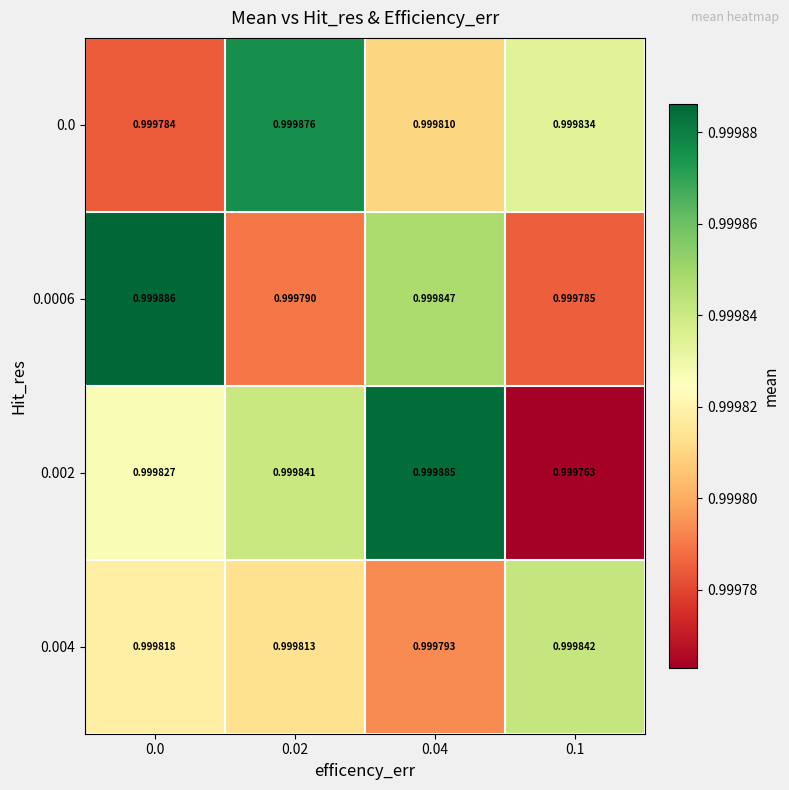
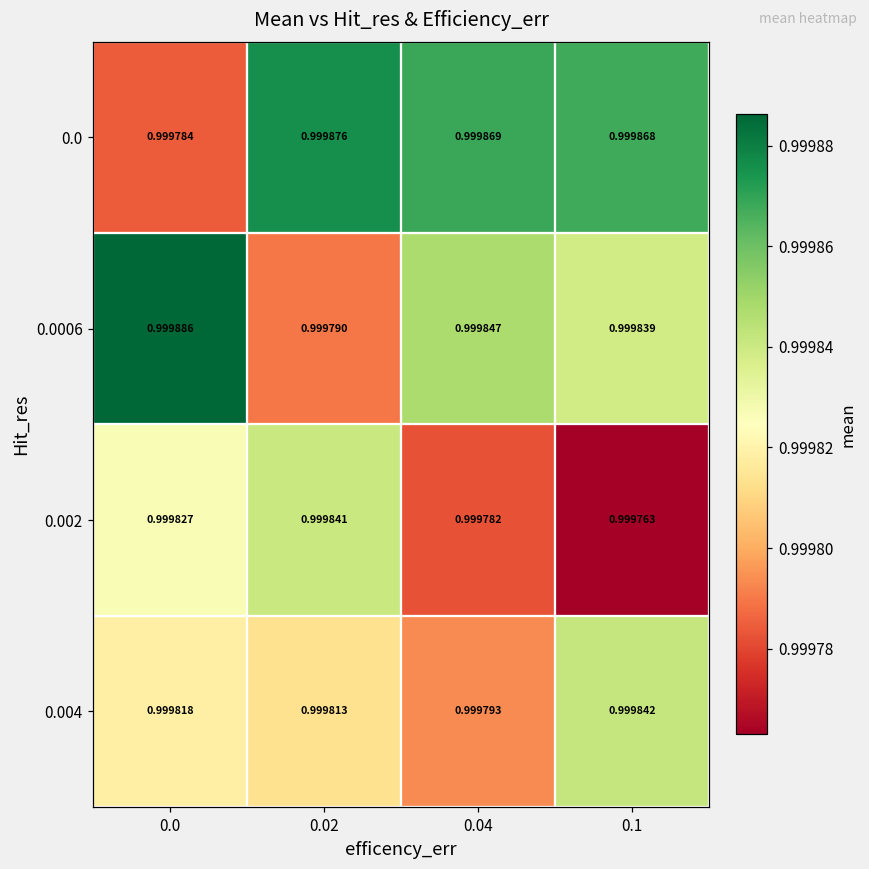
0.0, 0.04: 0.999810 -> 0.999869
0.0, 0.1: 0.999834 -> 0.999868
0.0006, 0.1: 0.999785 -> 0.999839
0.002, 0.04: 0.999885 -> 0.999782
